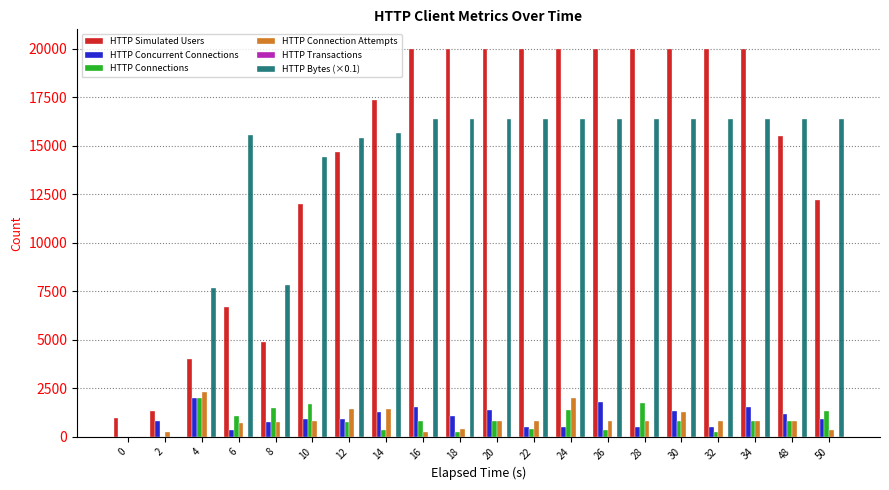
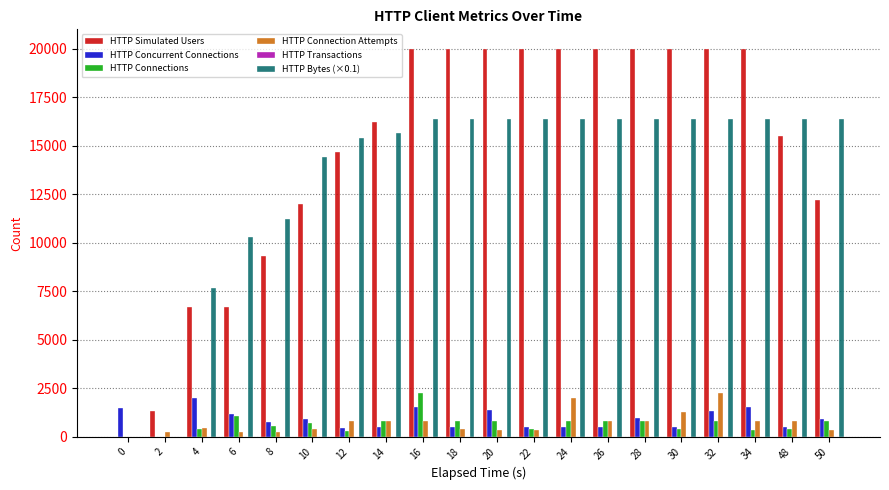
HTTP Simulated Users, 0: 1000 -> 0
HTTP Concurrent Connections, 0: 0 -> 1500
HTTP Concurrent Connections, 2: 800 -> 0
HTTP Simulated Users, 4: 4000 -> 6700
HTTP Connections, 4: 2000 -> 400
HTTP Connection Attempts, 4: 2300 -> 500
HTTP Concurrent Connections, 6: 300 -> 1200
HTTP Connection Attempts, 6: 700 -> 200
HTTP Bytes (×0.1), 6: 15600 -> 10300
HTTP Simulated Users, 8: 4900 -> 9300
HTTP Connections, 8: 1500 -> 600
HTTP Connection Attempts, 8: 800 -> 200
HTTP Bytes (×0.1), 8: 7800 -> 11200
HTTP Connections, 10: 1700 -> 700
HTTP Connection Attempts, 10: 800 -> 400
HTTP Concurrent Connections, 12: 900 -> 500
HTTP Connections, 12: 800 -> 300
HTTP Connection Attempts, 12: 1400 -> 800
HTTP Simulated Users, 14: 17300 -> 16200
HTTP Concurrent Connections, 14: 1300 -> 500
HTTP Connections, 14: 300 -> 800
HTTP Connection Attempts, 14: 1400 -> 800
HTTP Connections, 16: 800 -> 2200
HTTP Connection Attempts, 16: 200 -> 800
HTTP Concurrent Connections, 18: 1000 -> 500
HTTP Connections, 18: 300 -> 800
HTTP Connection Attempts, 20: 800 -> 400
HTTP Connection Attempts, 22: 800 -> 300
HTTP Connections, 24: 1400 -> 800
HTTP Concurrent Connections, 26: 1800 -> 500
HTTP Connections, 26: 300 -> 800
HTTP Concurrent Connections, 28: 500 -> 900
HTTP Connections, 28: 1700 -> 800
HTTP Concurrent Connections, 30: 1300 -> 500
HTTP Connections, 30: 800 -> 400
HTTP Concurrent Connections, 32: 500 -> 1300
HTTP Connections, 32: 300 -> 800
HTTP Connection Attempts, 32: 800 -> 2200
HTTP Connections, 34: 800 -> 300
HTTP Concurrent Connections, 48: 1200 -> 500
HTTP Connections, 48: 800 -> 400
HTTP Connections, 50: 1300 -> 800
